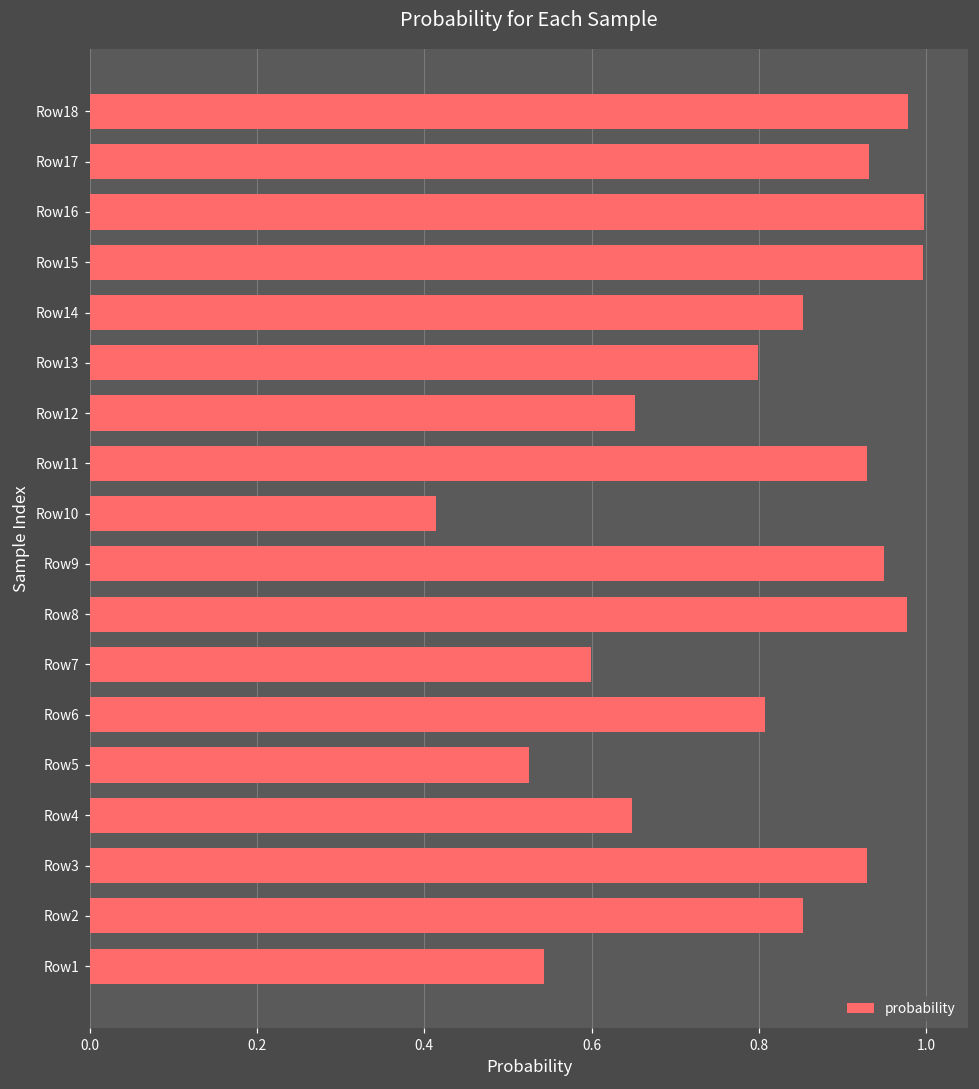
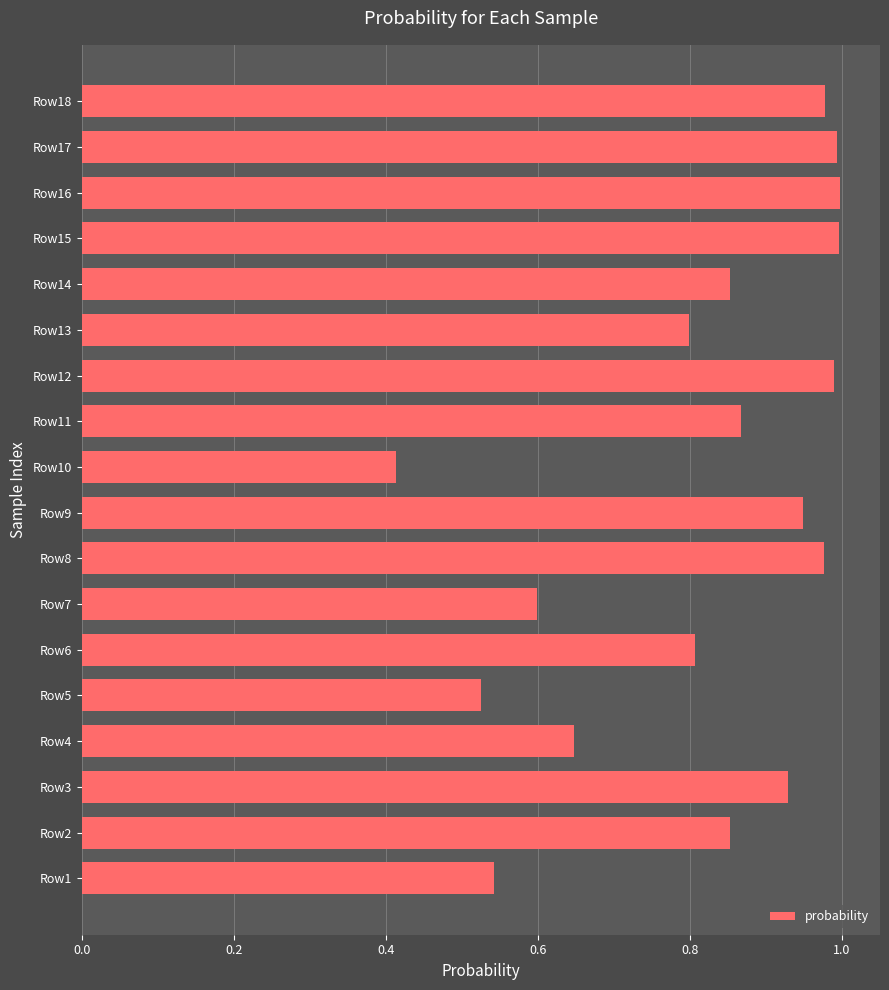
Row17: 0.93 -> 0.99
Row12: 0.65 -> 0.99
Row11: 0.93 -> 0.87
